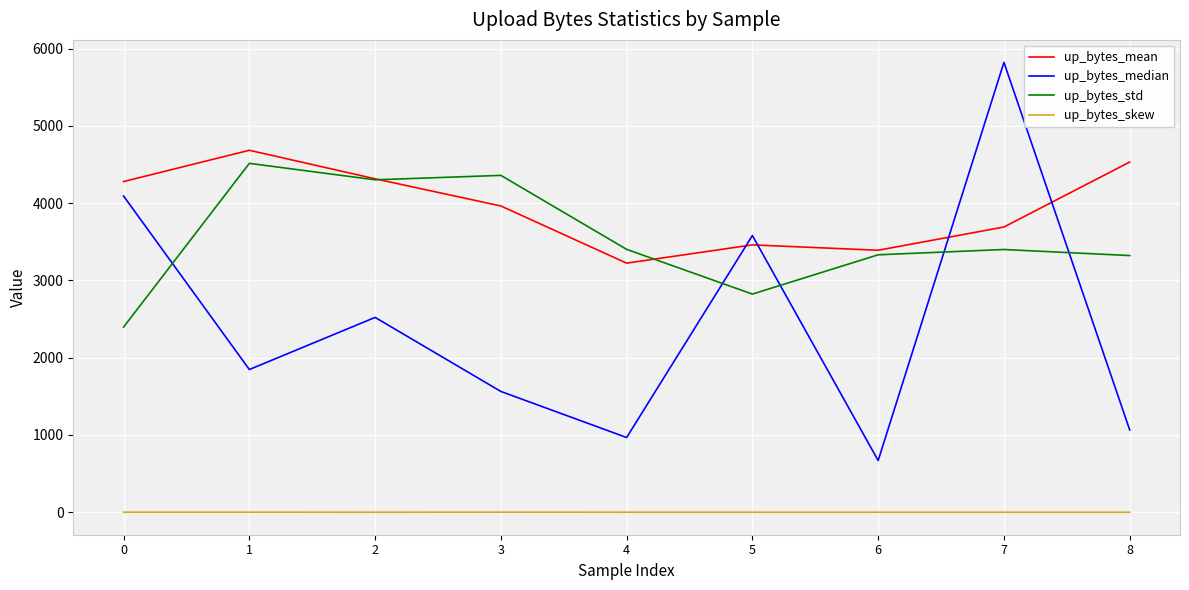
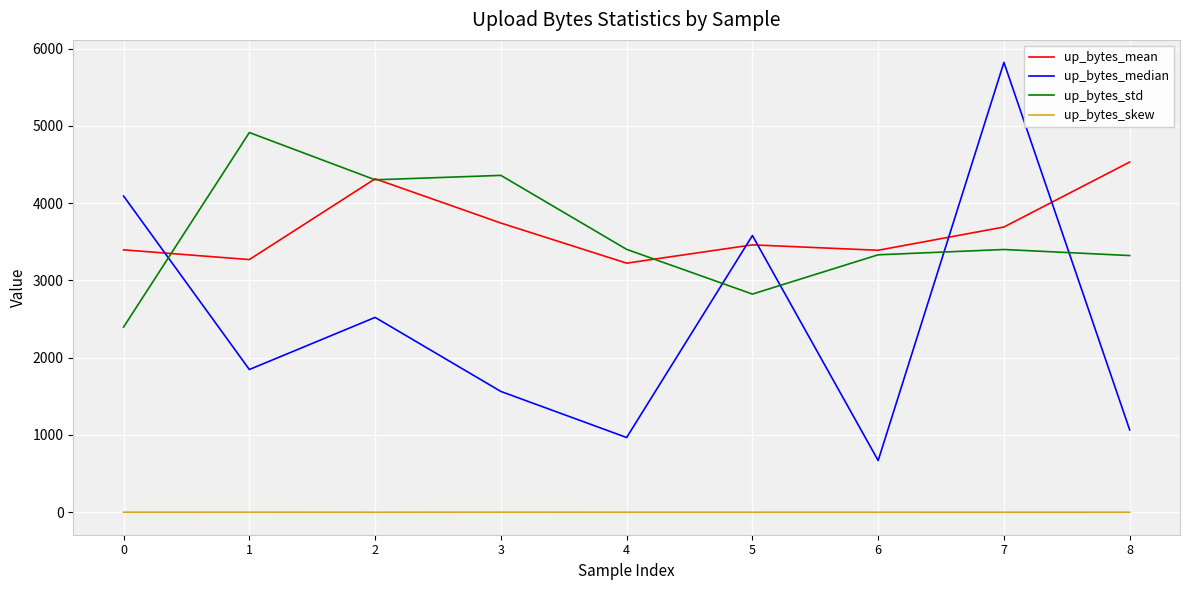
up_bytes_mean, 0: 4300 -> 3400
up_bytes_mean, 1: 4700 -> 3300
up_bytes_std, 1: 4500 -> 4900
up_bytes_mean, 3: 4000 -> 3700
